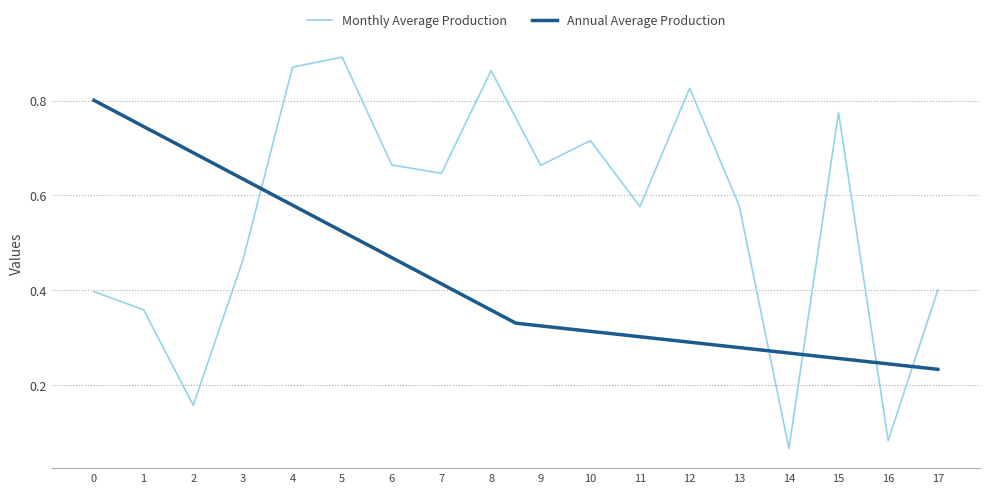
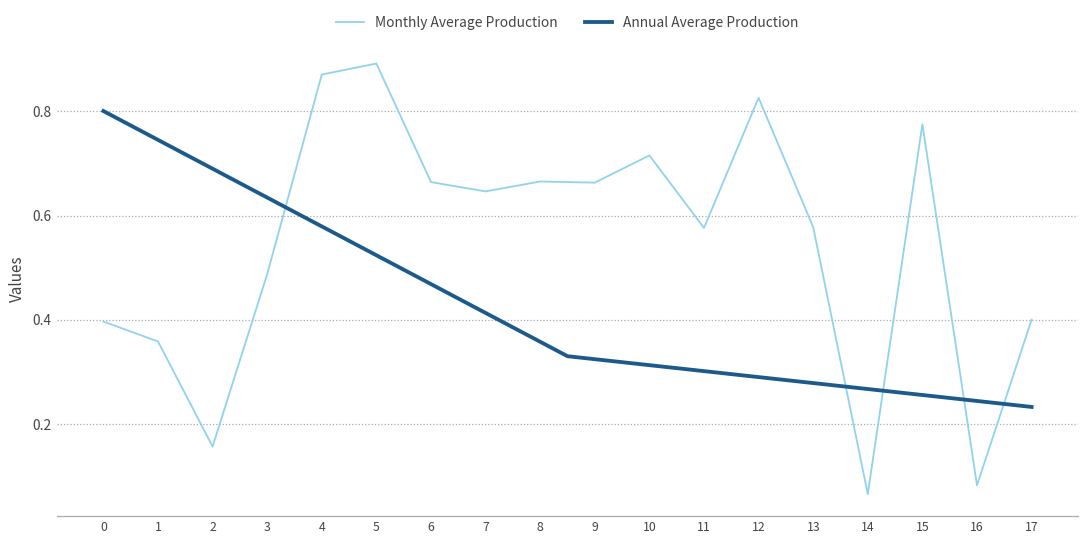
Monthly Average Production, 3: 0.46 -> 0.49
Monthly Average Production, 8: 0.86 -> 0.67
